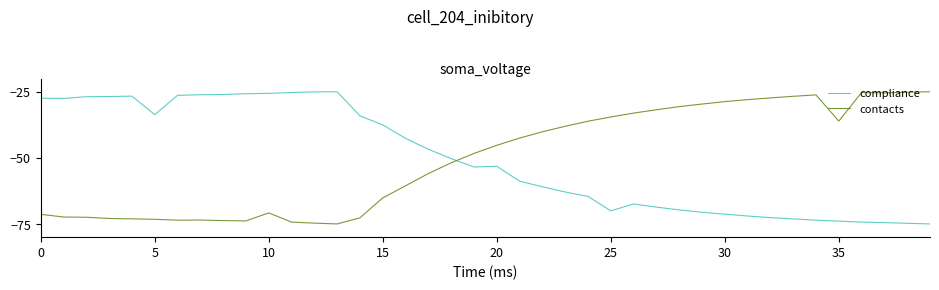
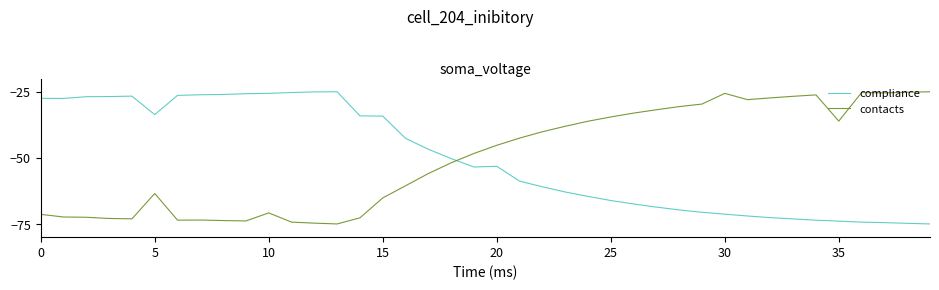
contacts, 5: -73 -> -63
compliance, 15: -38 -> -34
compliance, 25: -70 -> -66
contacts, 30: -29 -> -26
